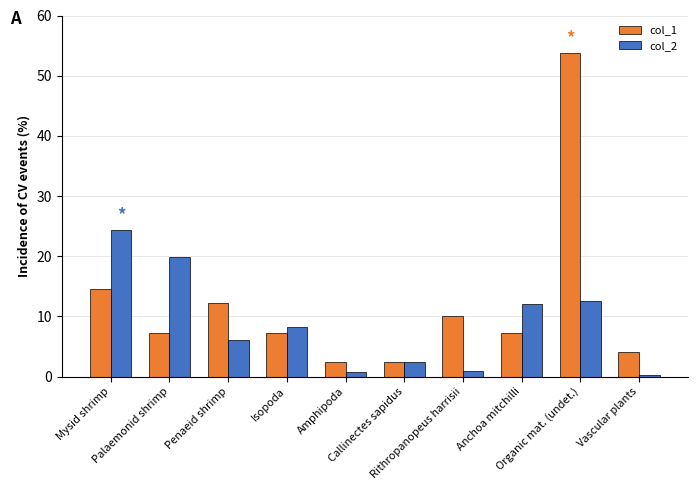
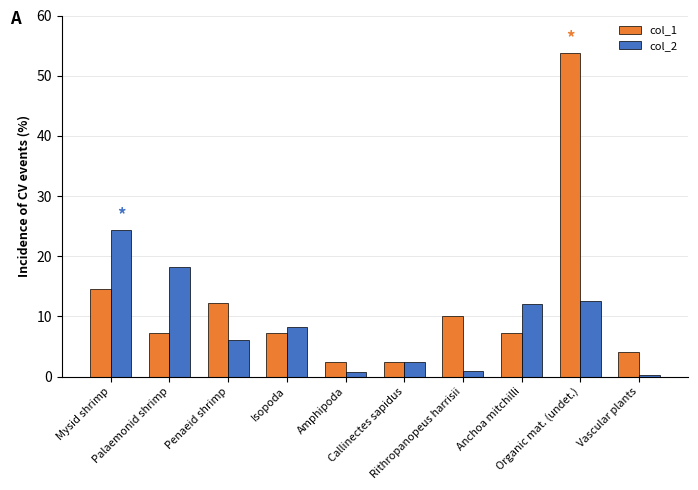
col_2, Palaemonid shrimp: 20 -> 18
